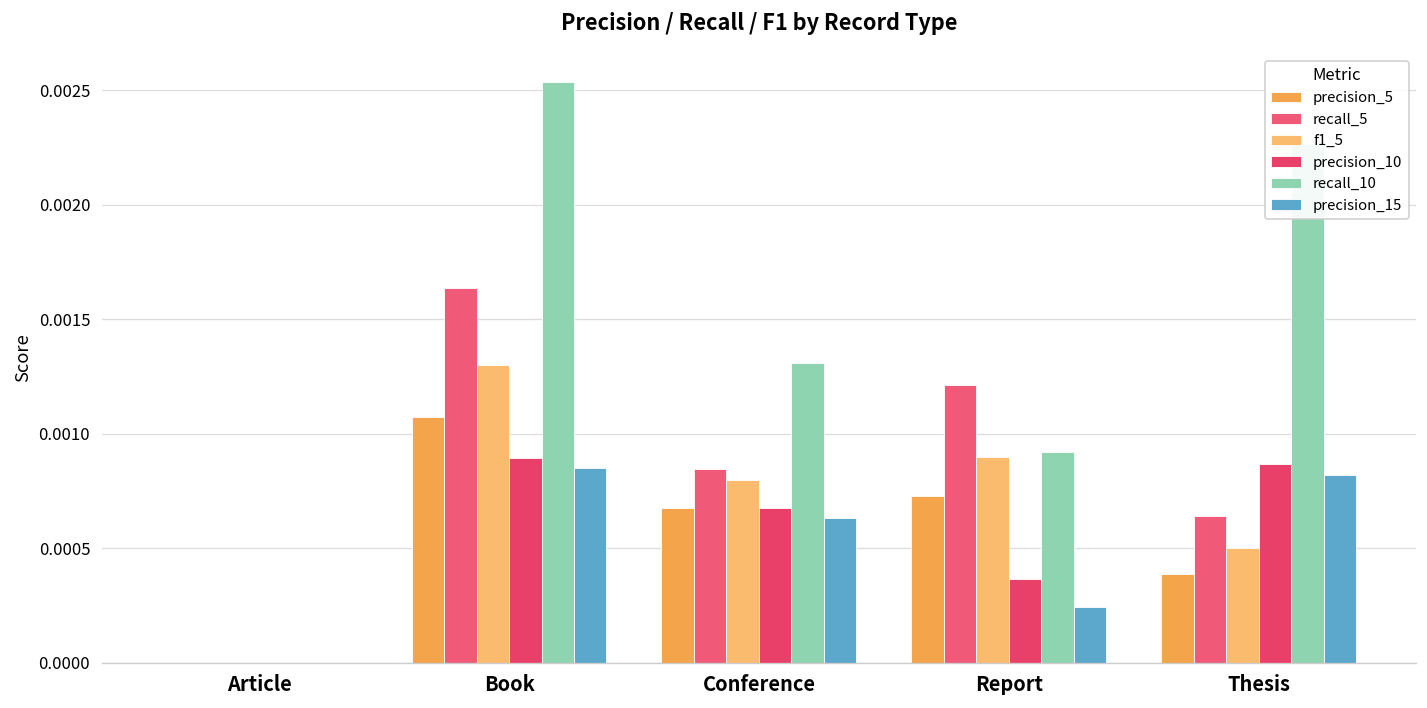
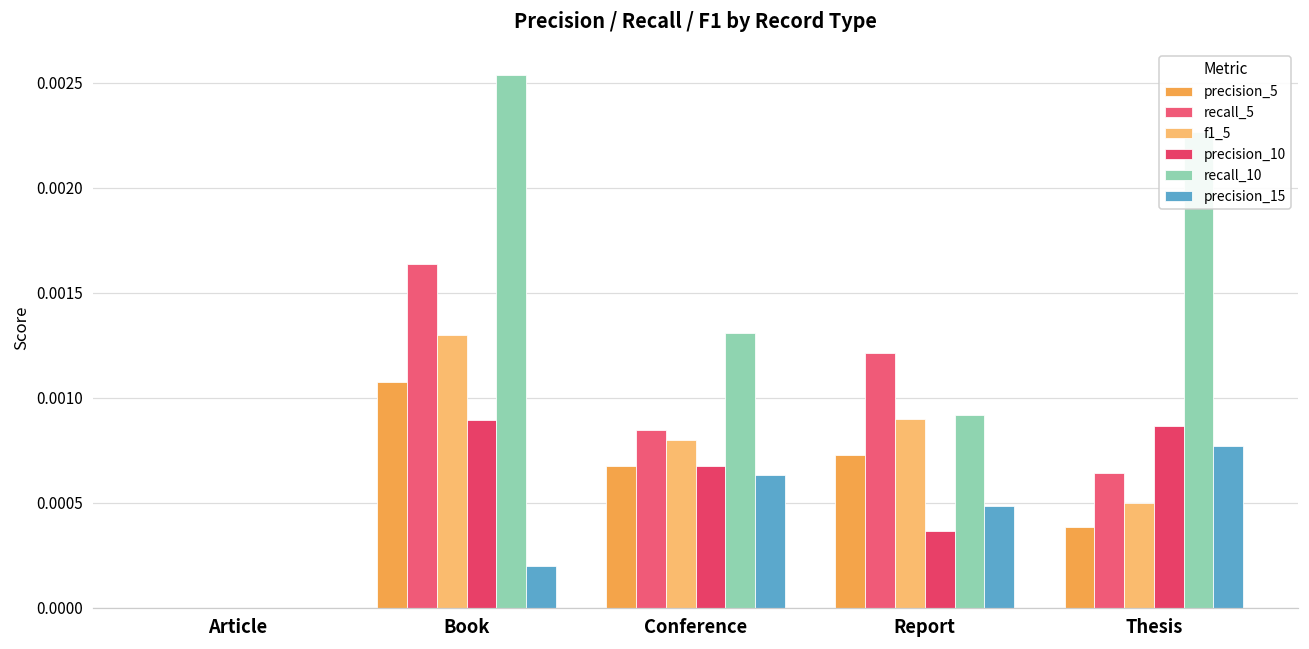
precision_15, Book: 0.00085 -> 0.00020
precision_15, Report: 0.00024 -> 0.00049
precision_15, Thesis: 0.00082 -> 0.00077
